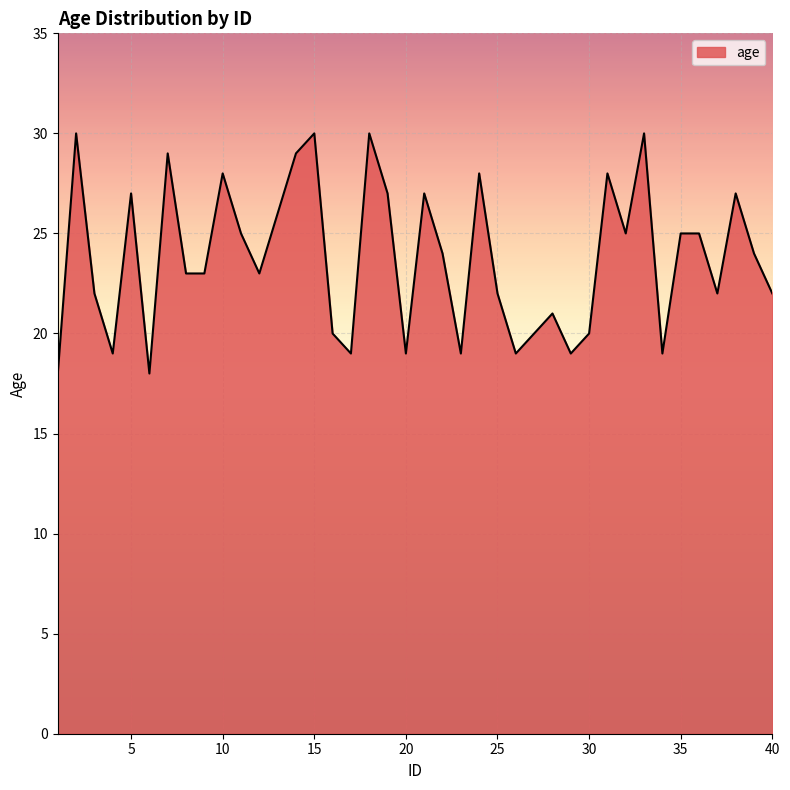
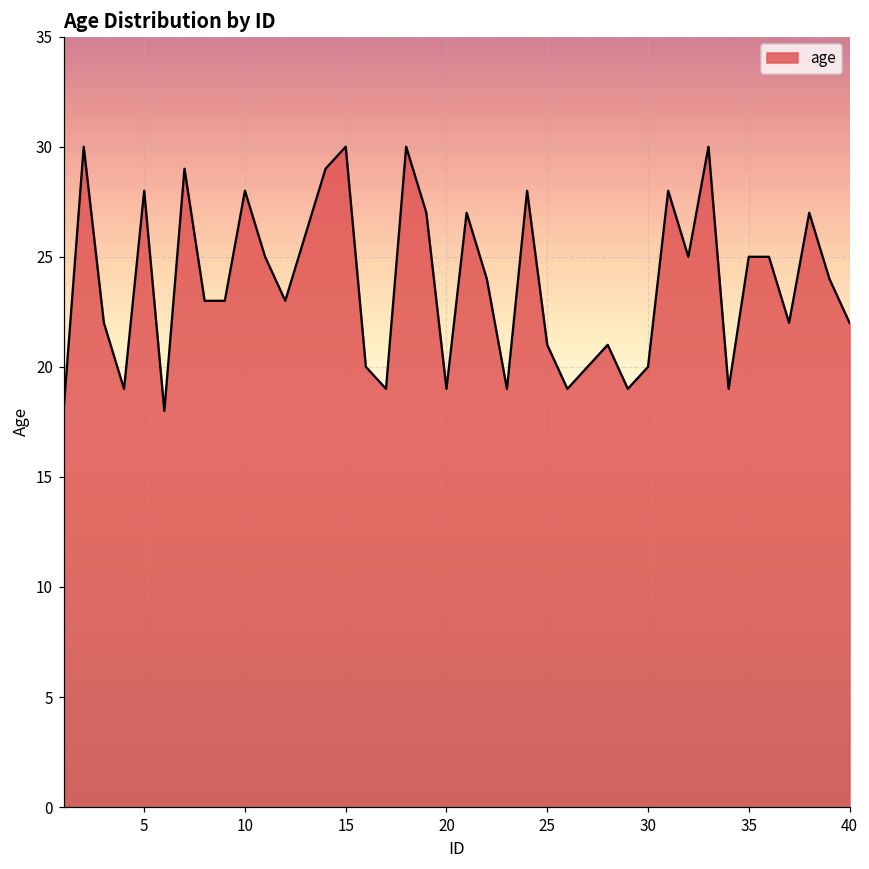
5: 27 -> 28
25: 22 -> 21
